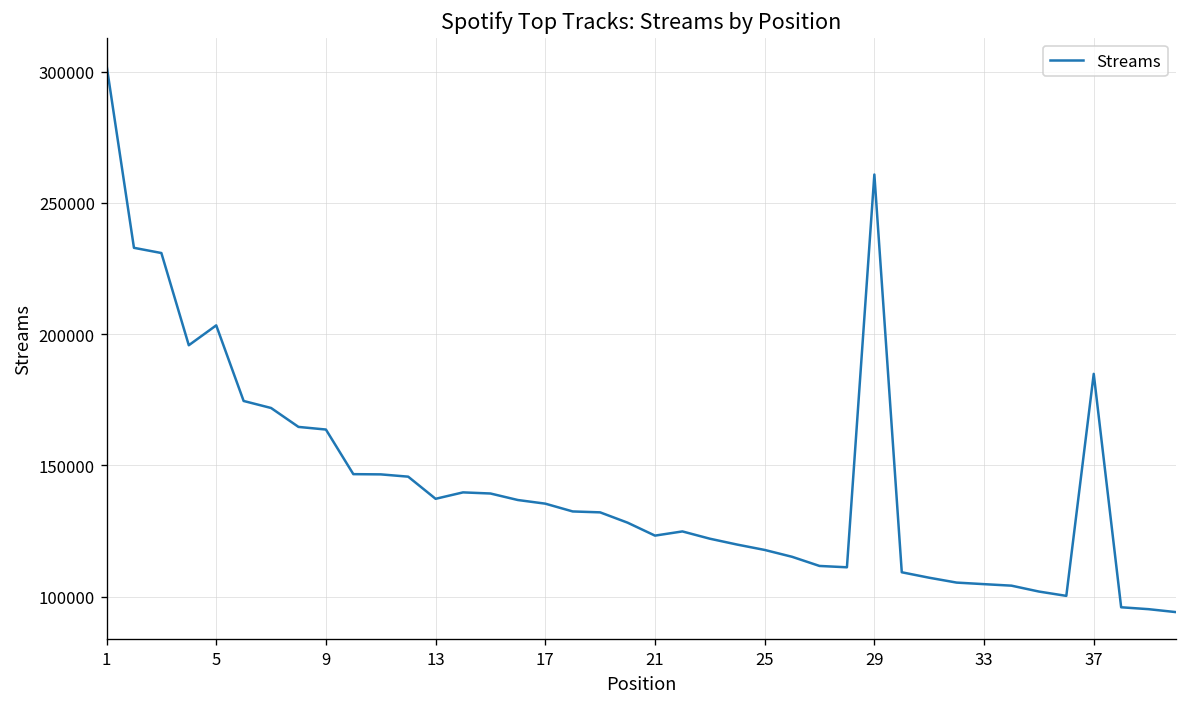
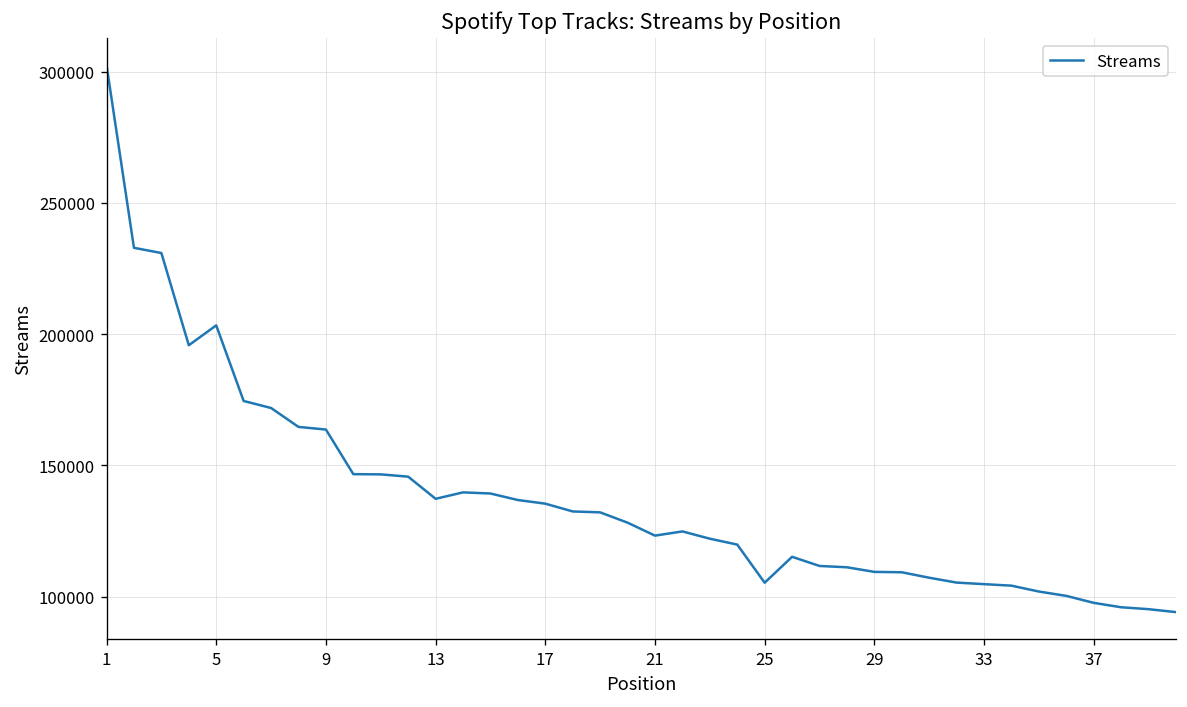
25: 118000 -> 105000
29: 261000 -> 109000
37: 185000 -> 98000
